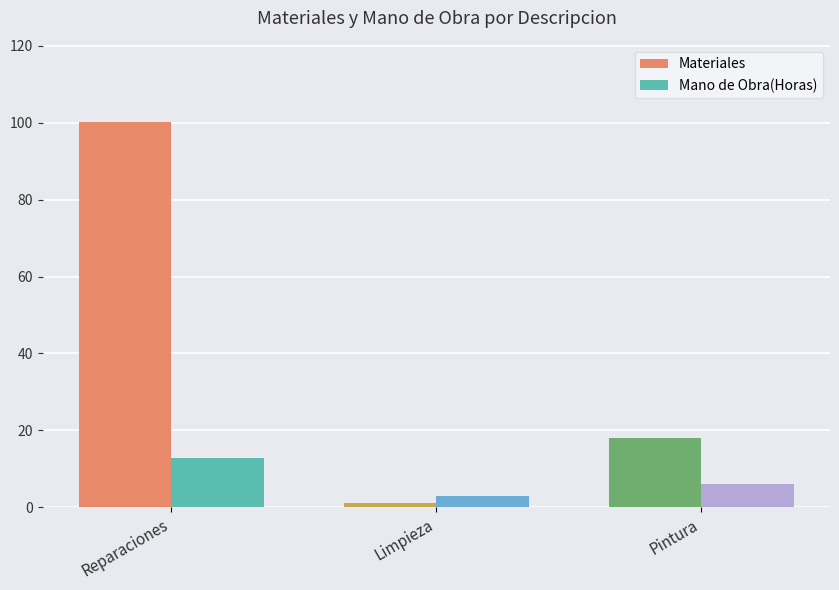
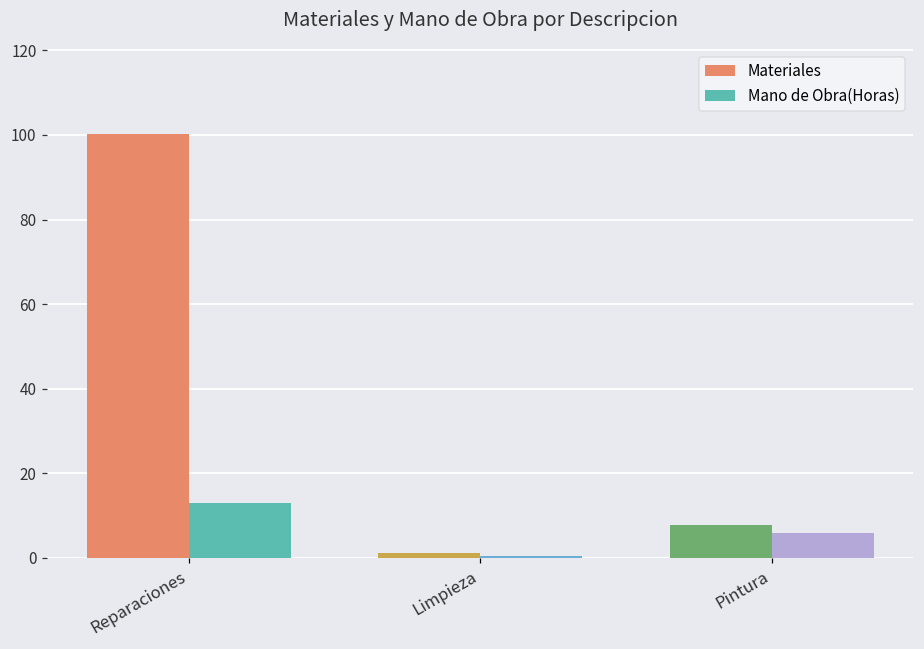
Mano de Obra(Horas), Limpieza: 3 -> 1
Materiales, Pintura: 18 -> 8
